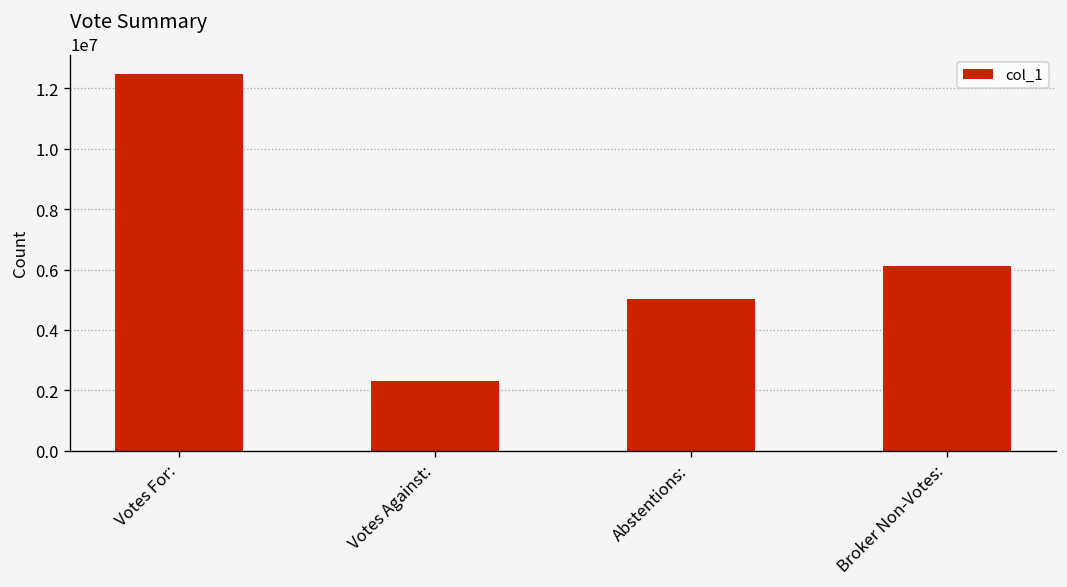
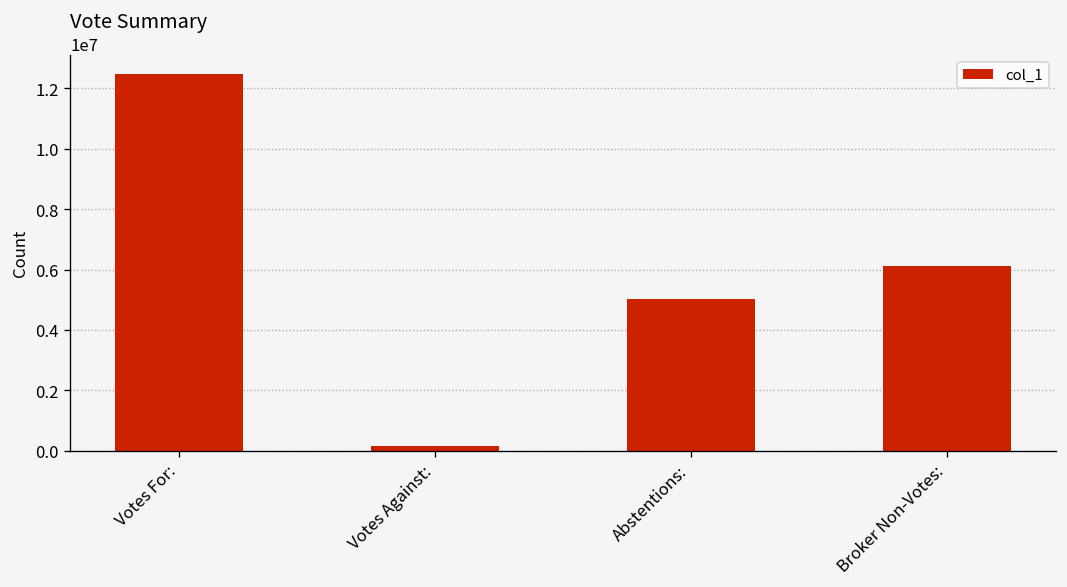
Votes Against:: 2300000 -> 200000
